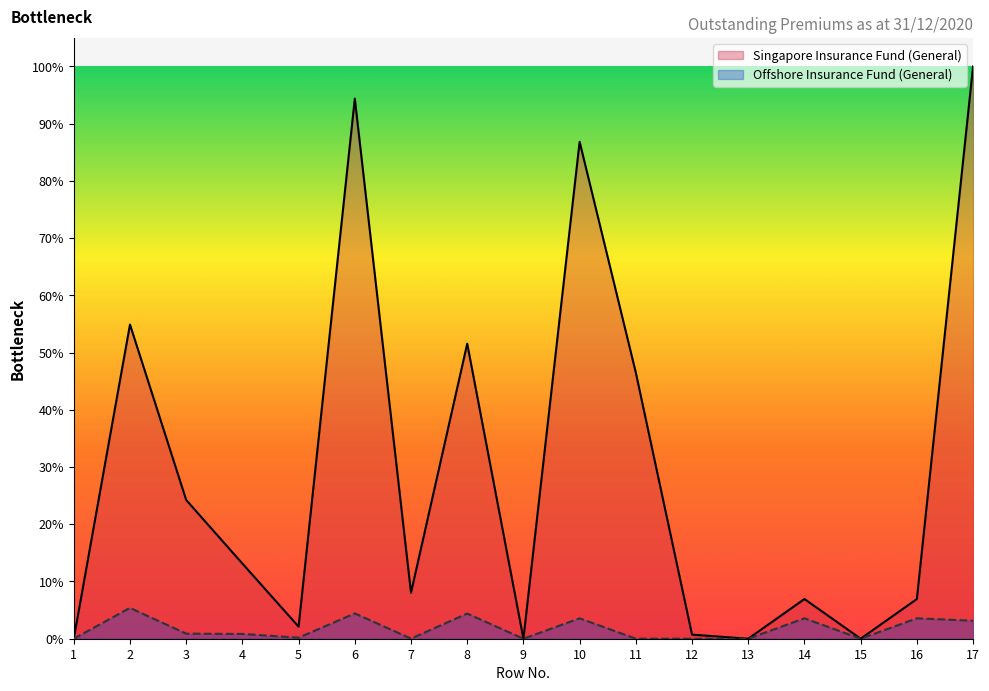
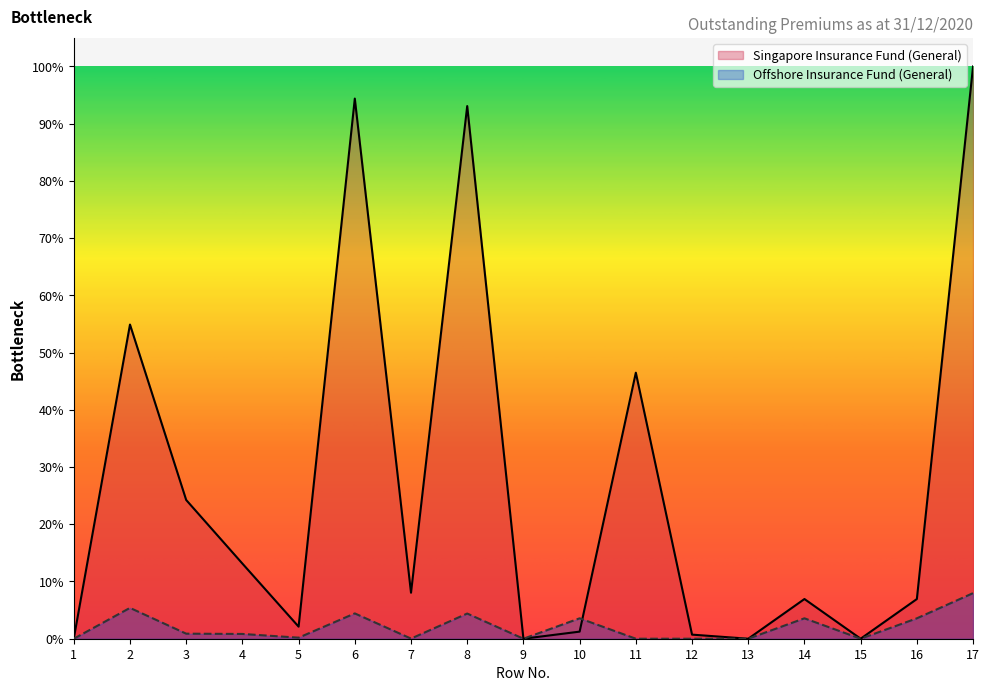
Singapore Insurance Fund (General), 8: 52% -> 93%
Singapore Insurance Fund (General), 10: 87% -> 1%
Offshore Insurance Fund (General), 17: 3% -> 8%
